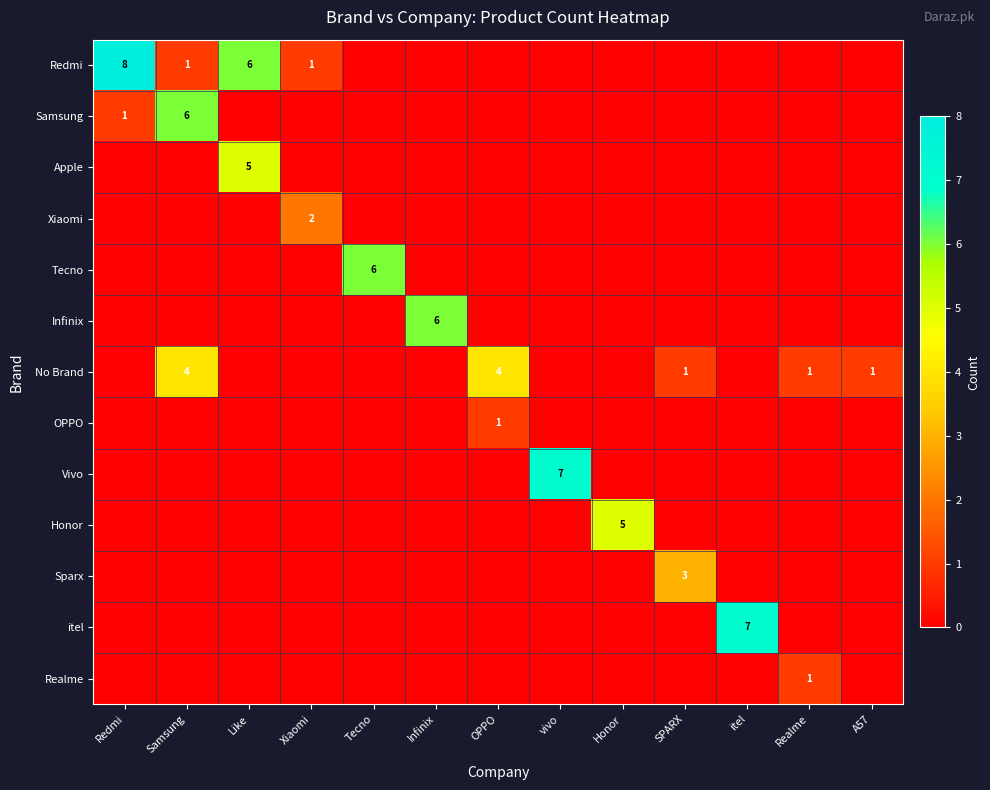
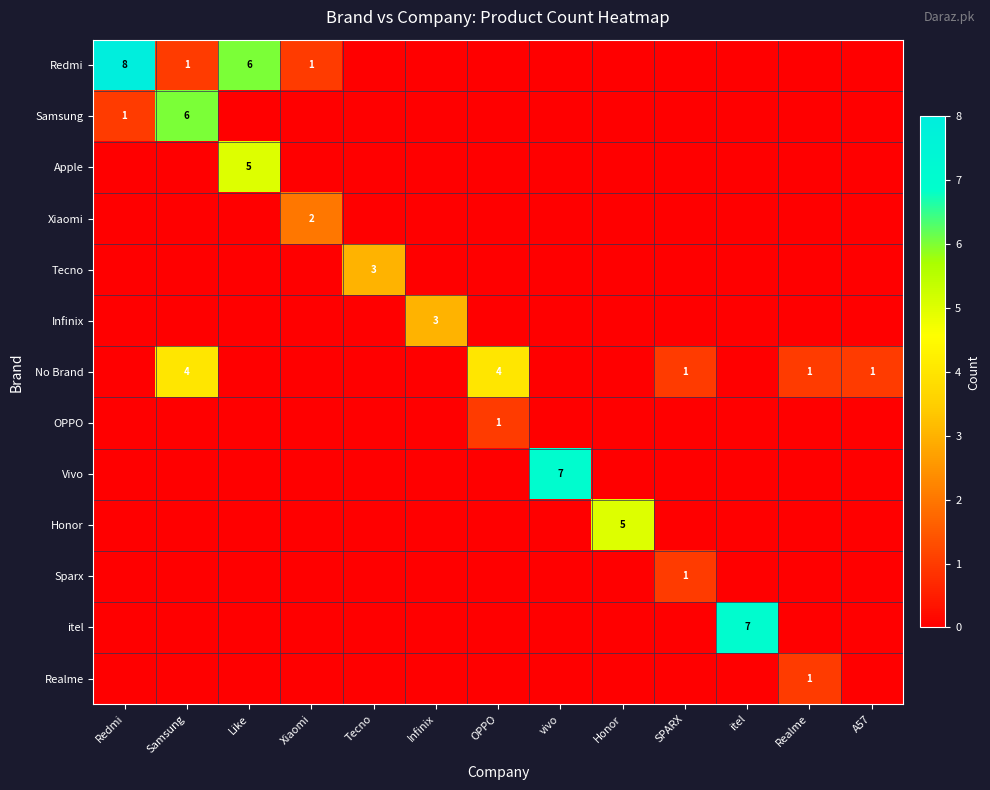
Tecno, Tecno: 6 -> 3
Infinix, Infinix: 6 -> 3
Sparx, SPARX: 3 -> 1
